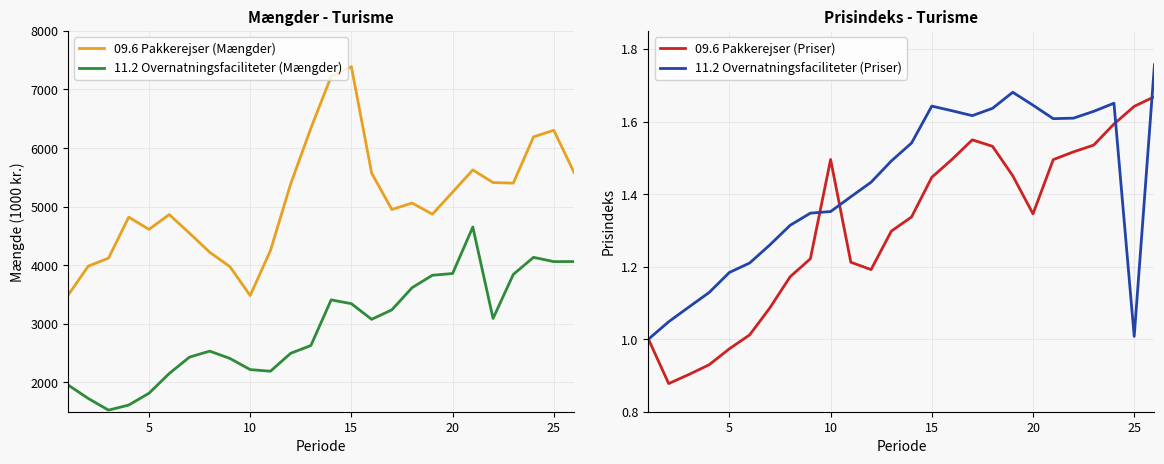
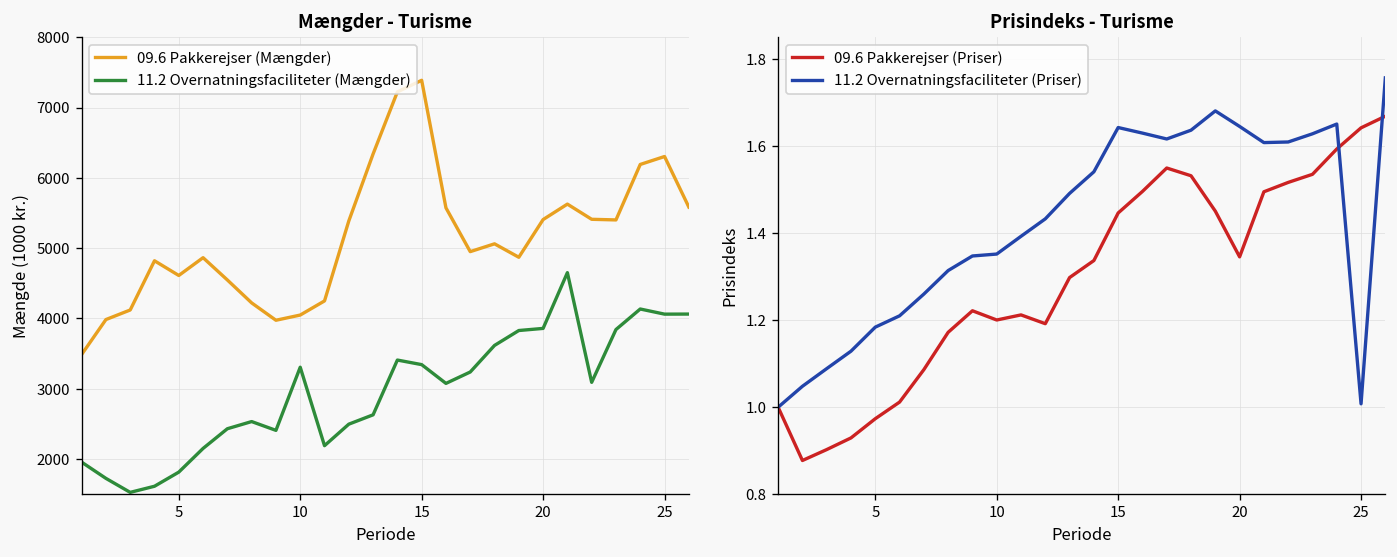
Mængder - Turisme, 09.6 Pakkerejser (Mængder), 10: 3500 -> 4000
Mængder - Turisme, 11.2 Overnatningsfaciliteter (Mængder), 10: 2200 -> 3300
Mængder - Turisme, 09.6 Pakkerejser (Mængder), 20: 5200 -> 5400
Prisindeks - Turisme, 09.6 Pakkerejser (Priser), 10: 1.50 -> 1.20
